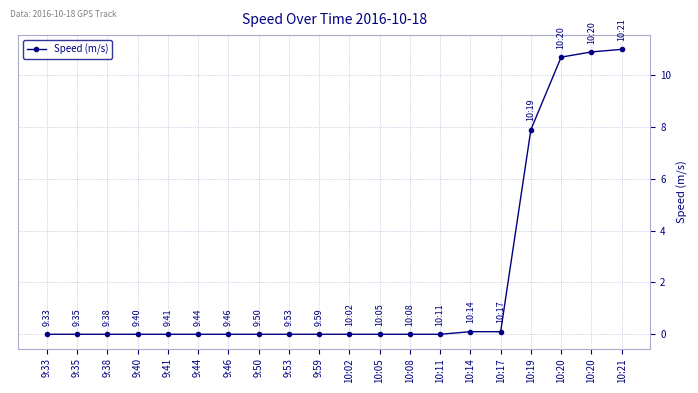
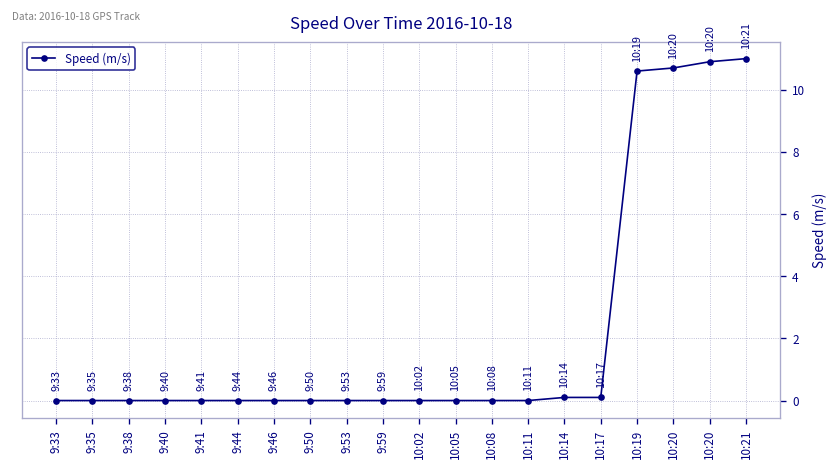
10:19: 7.9 -> 10.6
